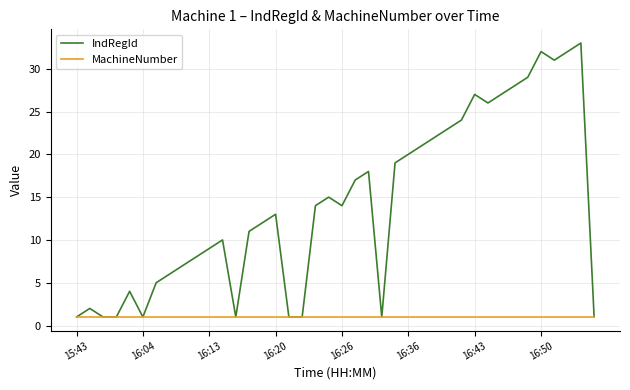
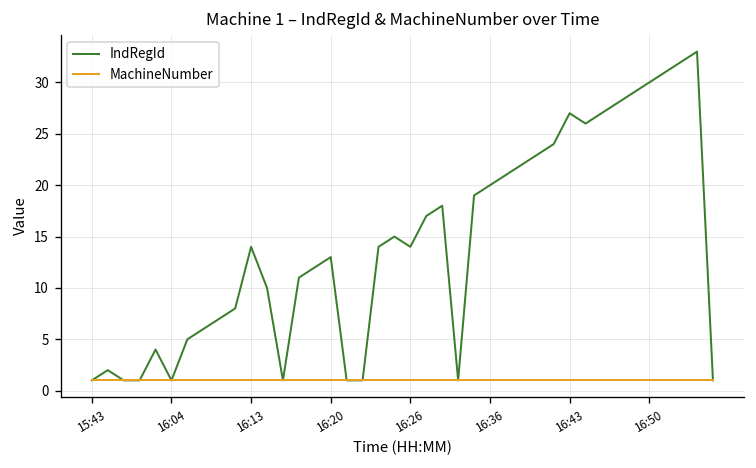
IndRegId, 16:13: 9 -> 14
IndRegId, 16:50: 32 -> 30
